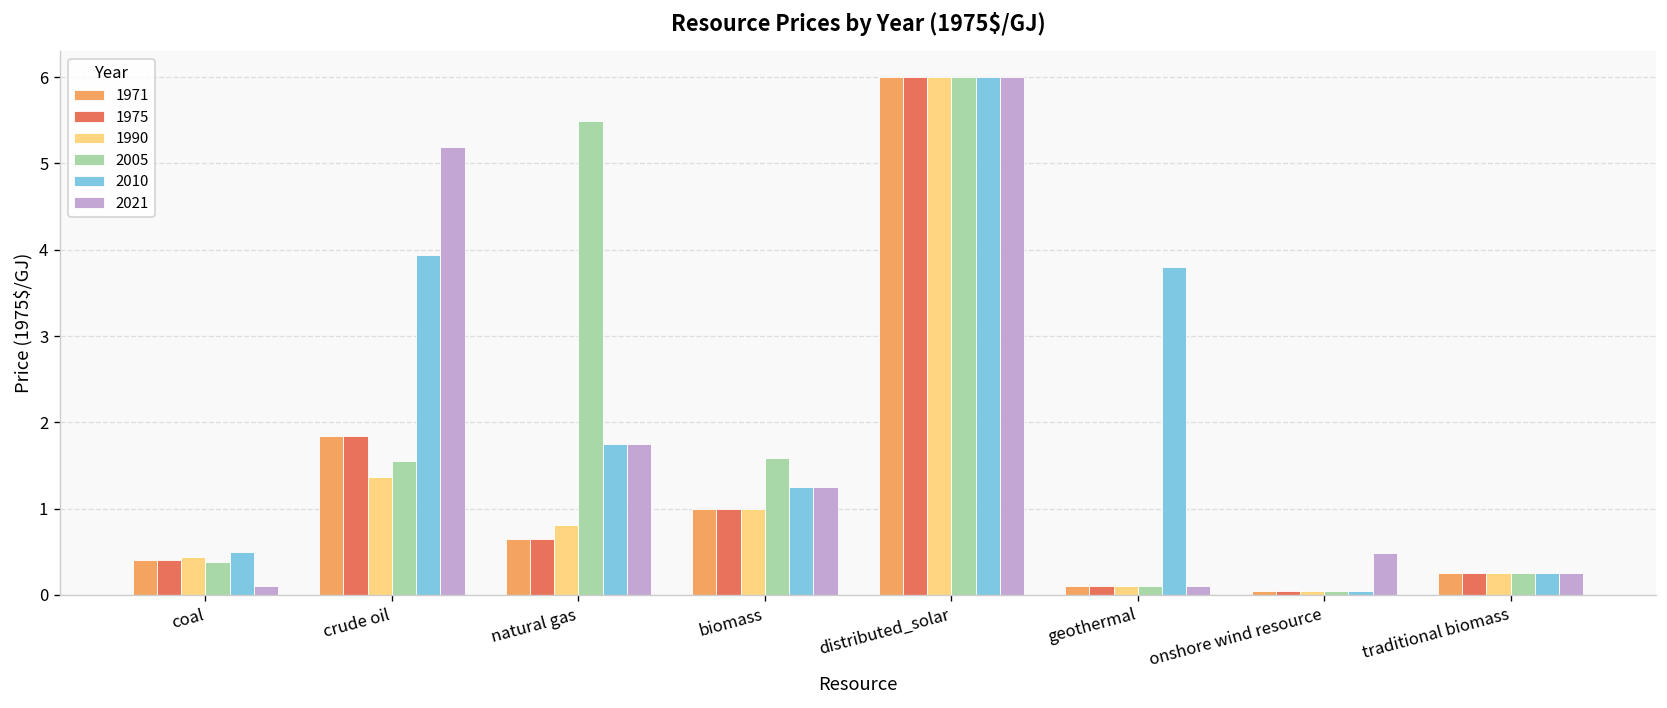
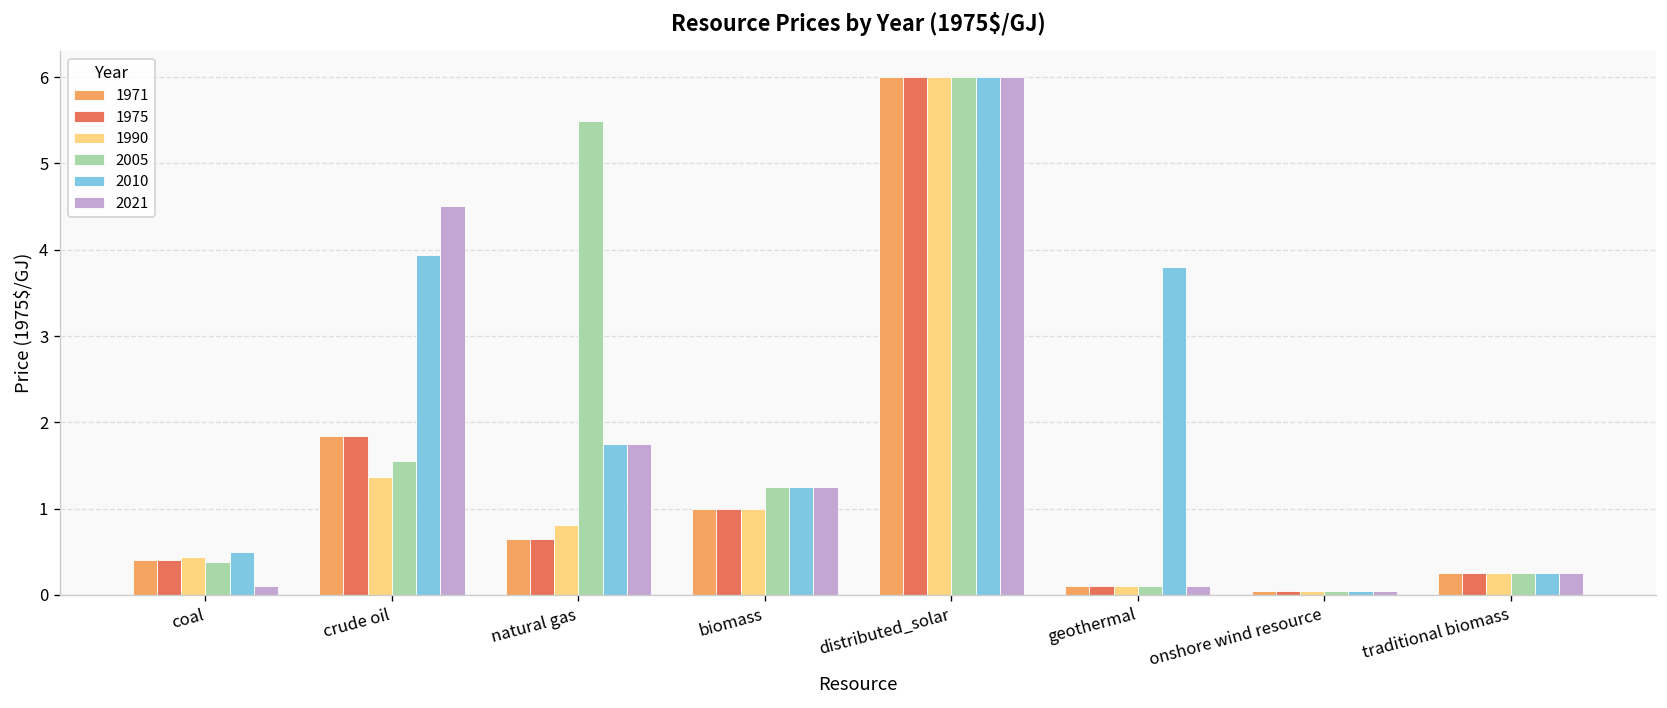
2021, crude oil: 5.2 -> 4.5
2005, biomass: 1.6 -> 1.3
2021, onshore wind resource: 0.5 -> 0.1
